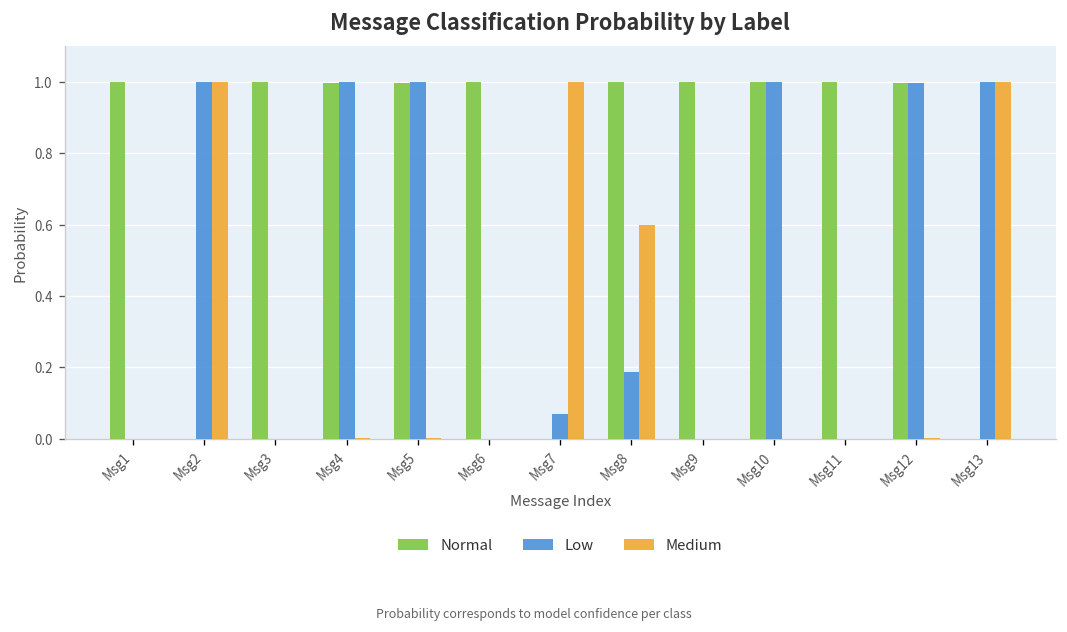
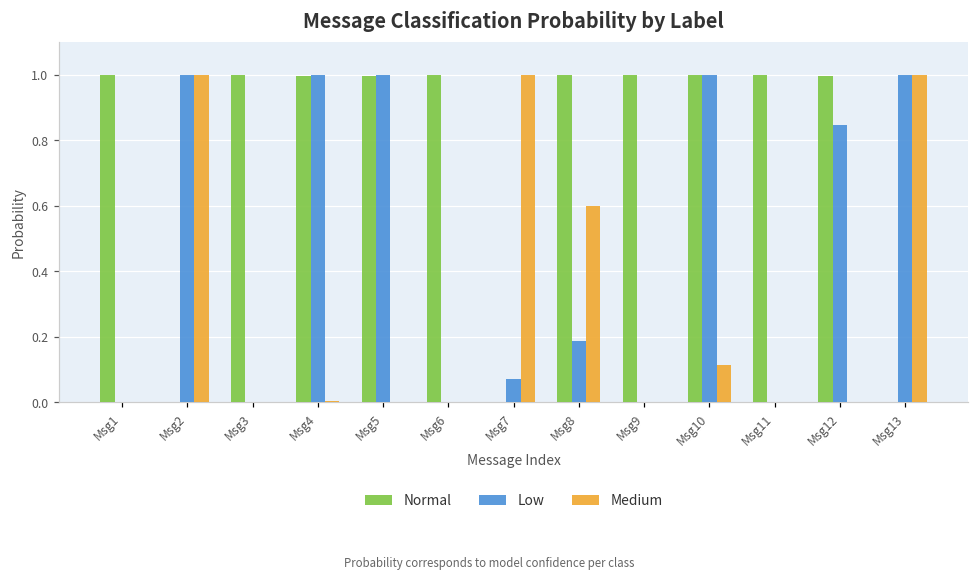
Medium, Msg10: 0.00 -> 0.11
Low, Msg12: 1.00 -> 0.85
